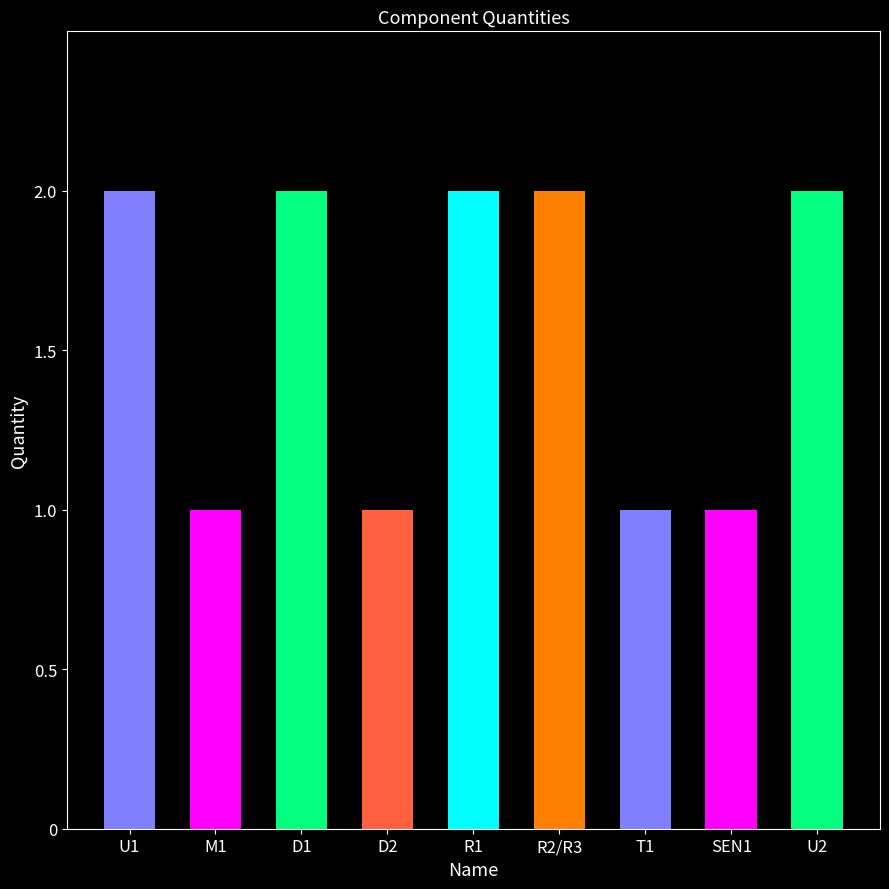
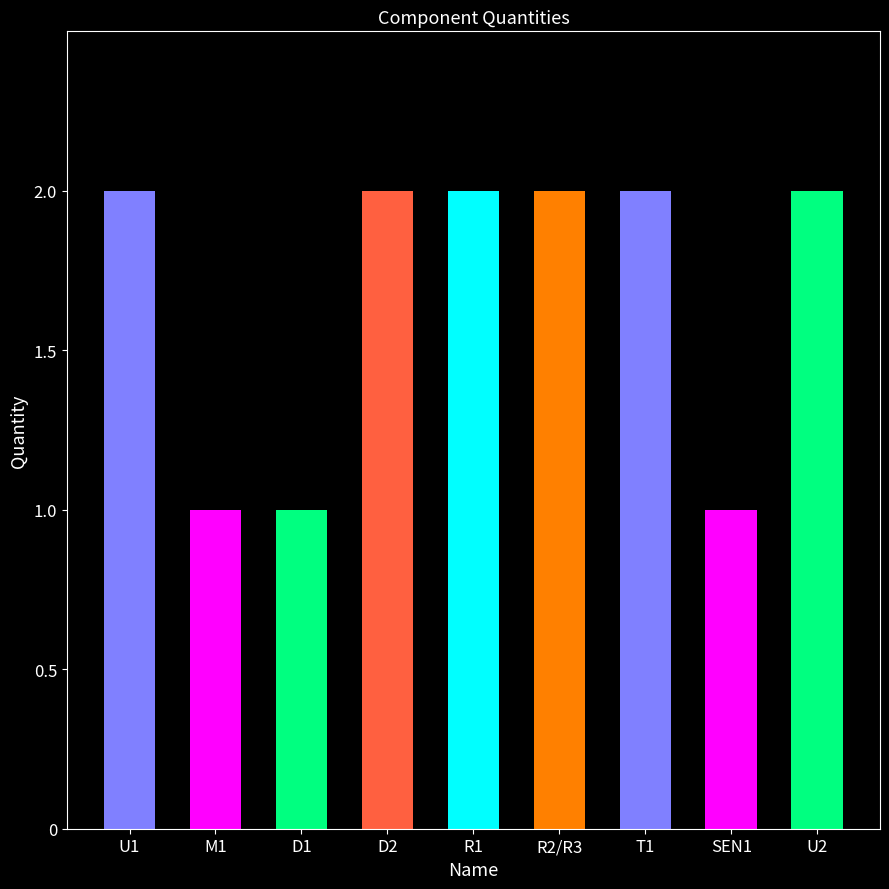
D1: 2 -> 1
D2: 1 -> 2
T1: 1 -> 2
